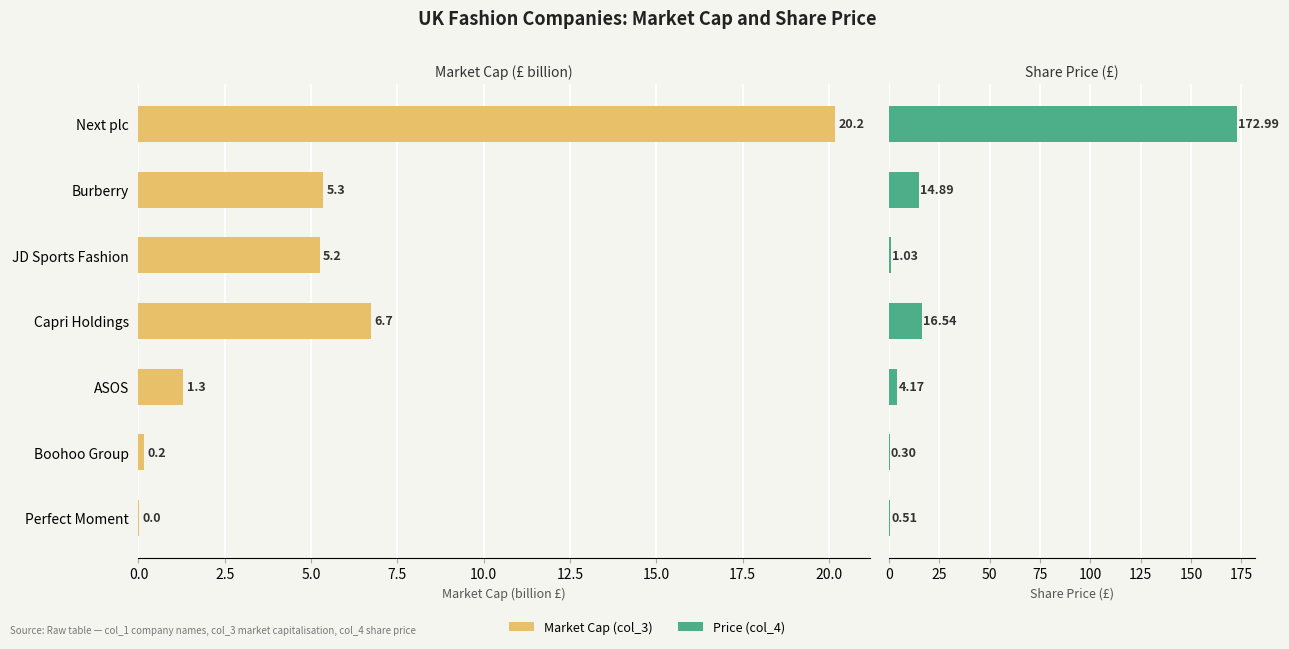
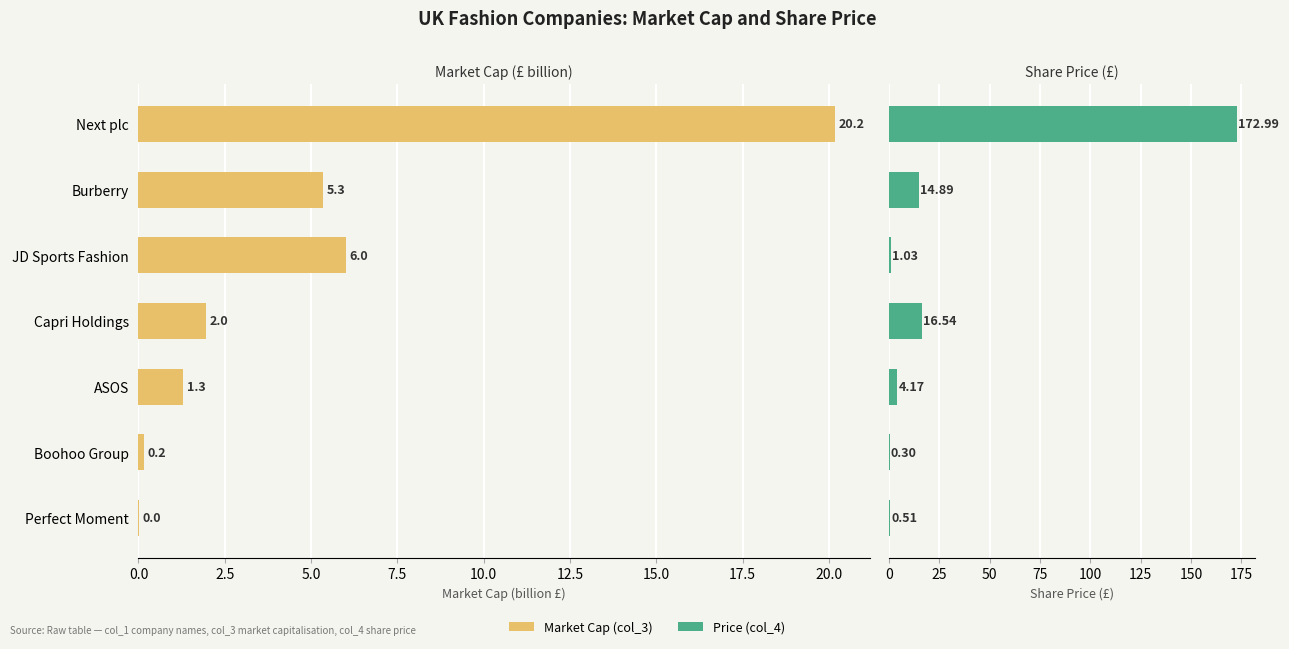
Market Cap (£ billion), JD Sports Fashion: 5.2 -> 6.0
Market Cap (£ billion), Capri Holdings: 6.7 -> 2.0
